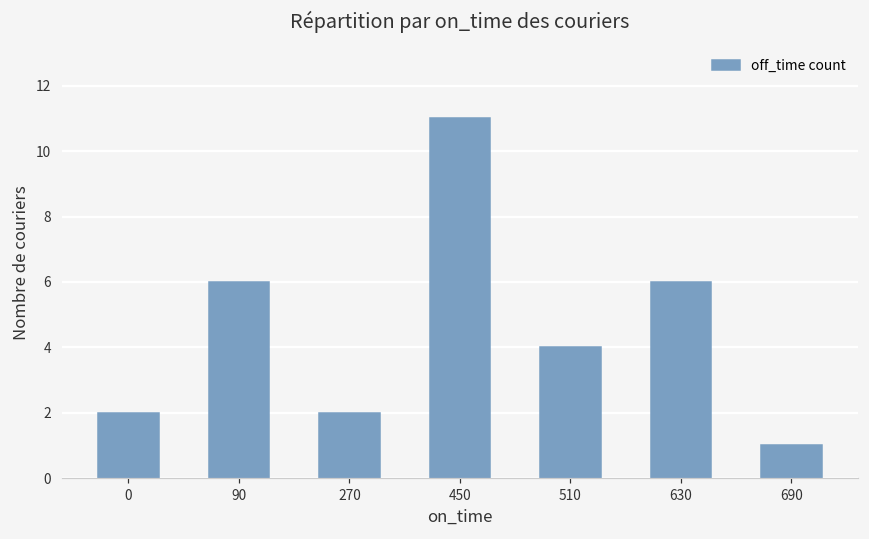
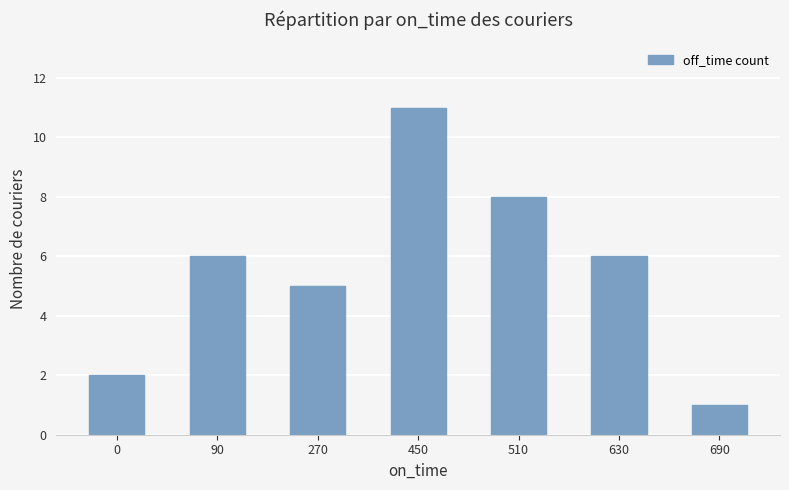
270: 2 -> 5
510: 4 -> 8
